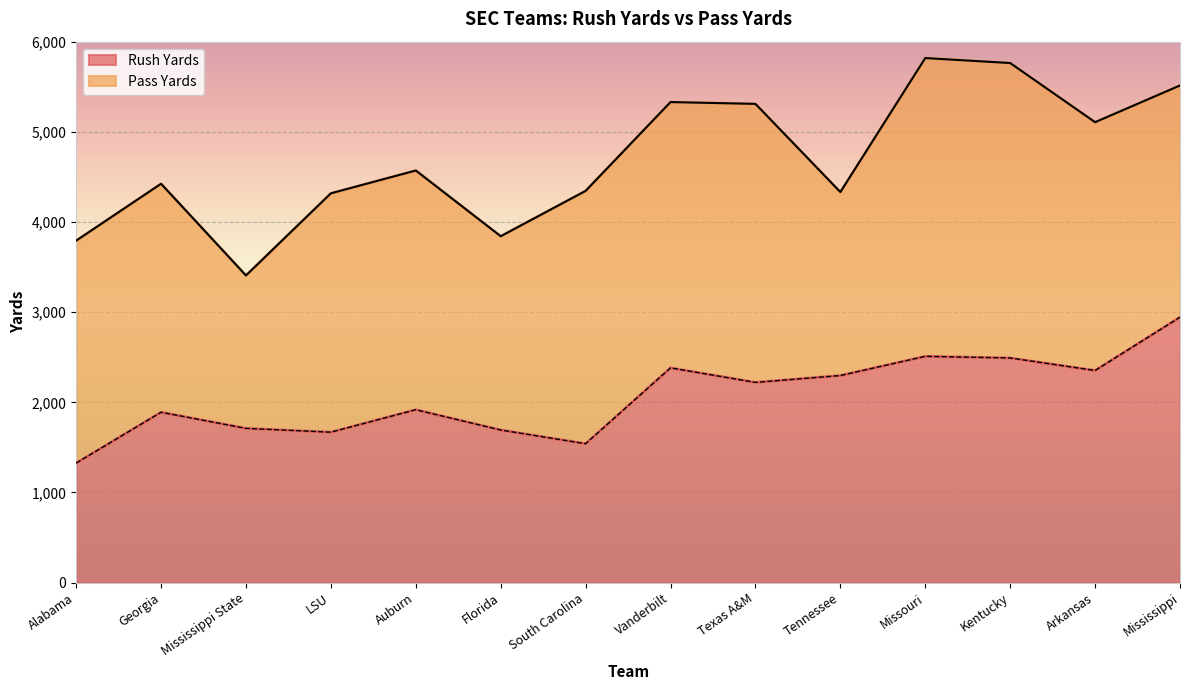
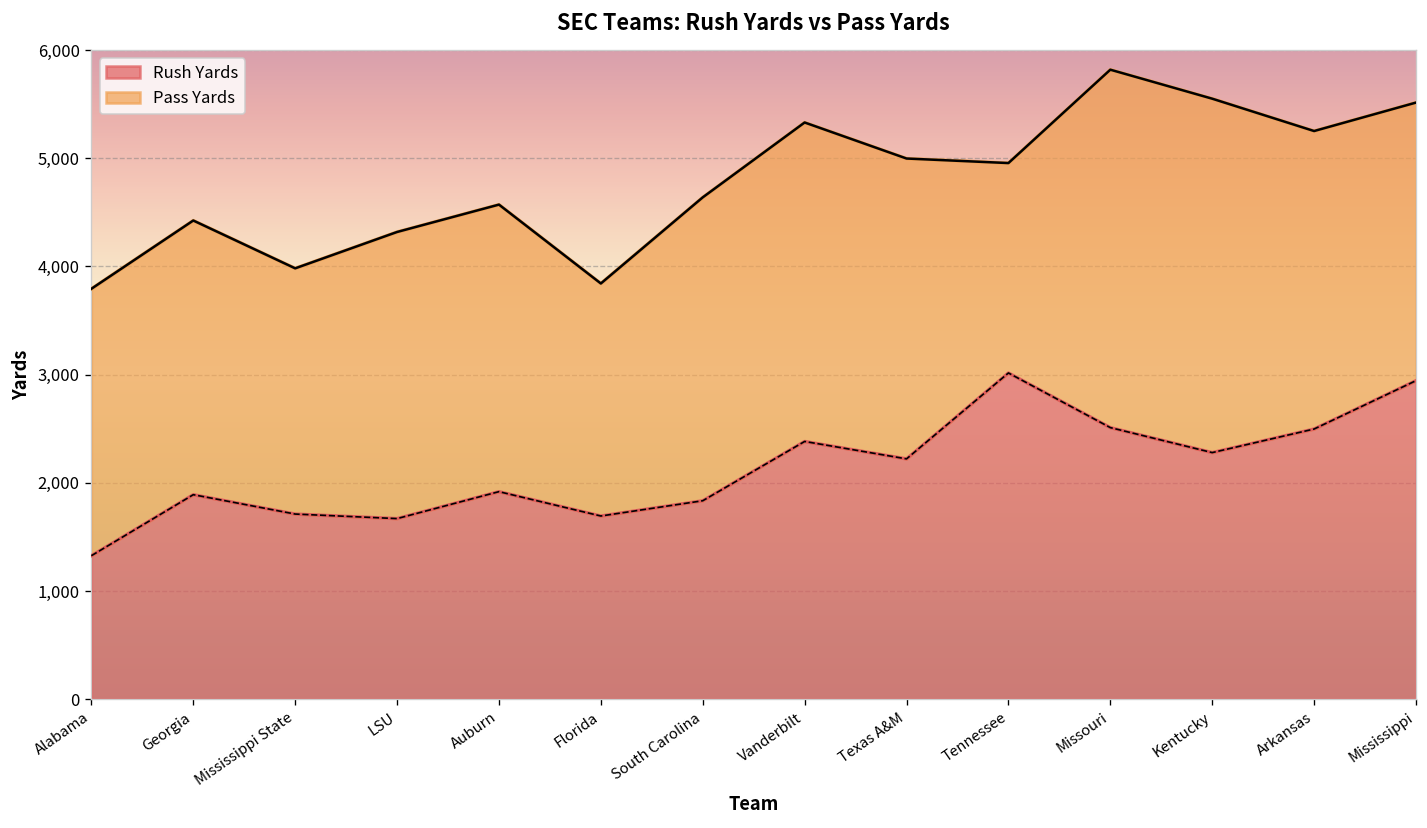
Pass Yards, Mississippi State: 1,700 -> 2,300
Rush Yards, South Carolina: 1,500 -> 1,800
Pass Yards, Texas A&M: 3,100 -> 2,800
Rush Yards, Tennessee: 2,300 -> 3,000
Pass Yards, Tennessee: 2,000 -> 1,900
Rush Yards, Kentucky: 2,500 -> 2,300
Rush Yards, Arkansas: 2,400 -> 2,500
